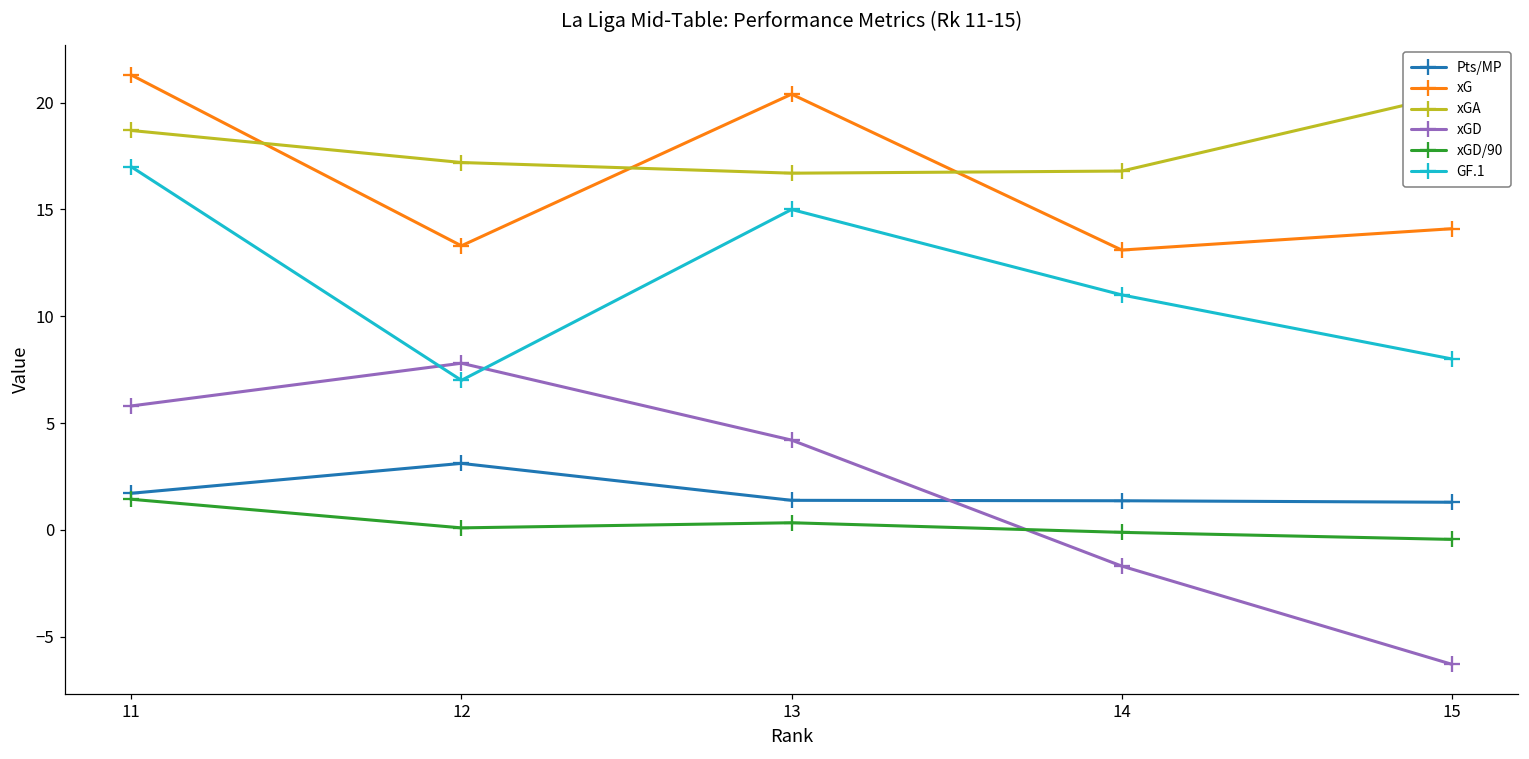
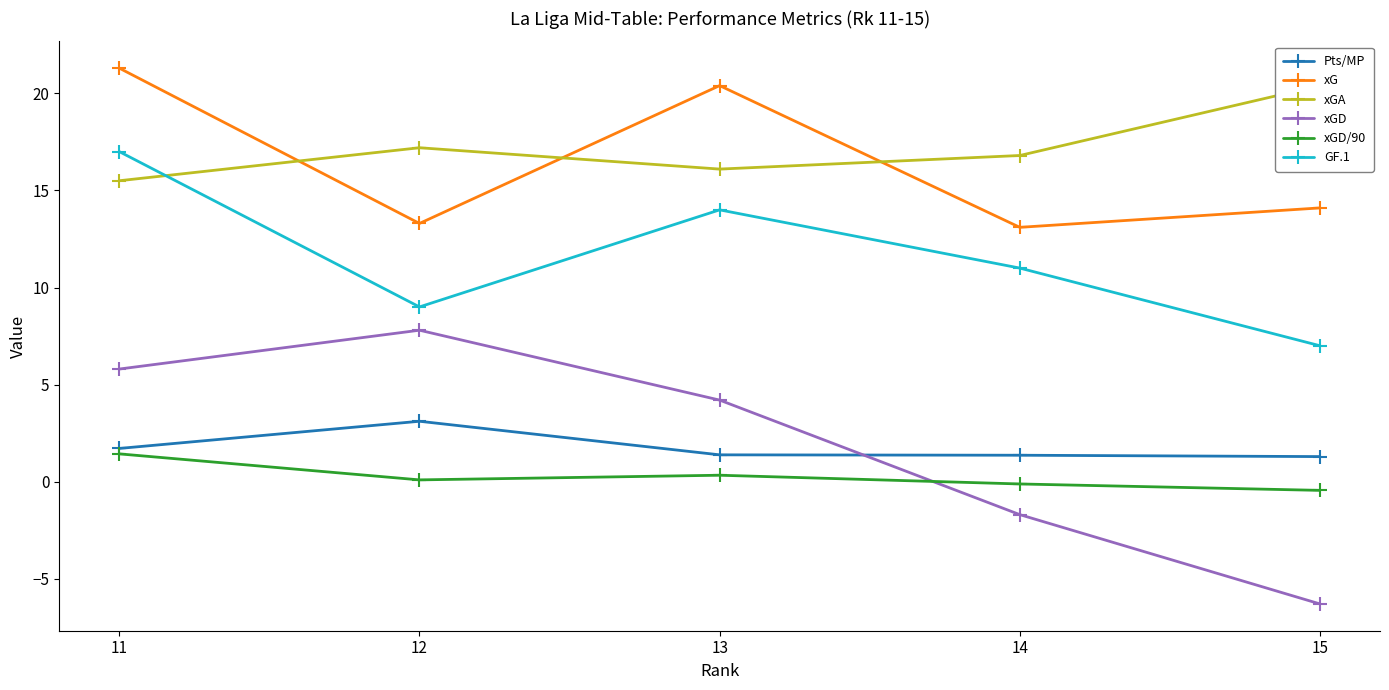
xGA, 11: 18.7 -> 15.5
GF.1, 12: 7 -> 9
xGA, 13: 16.7 -> 16.1
GF.1, 13: 15 -> 14
GF.1, 15: 8 -> 7
